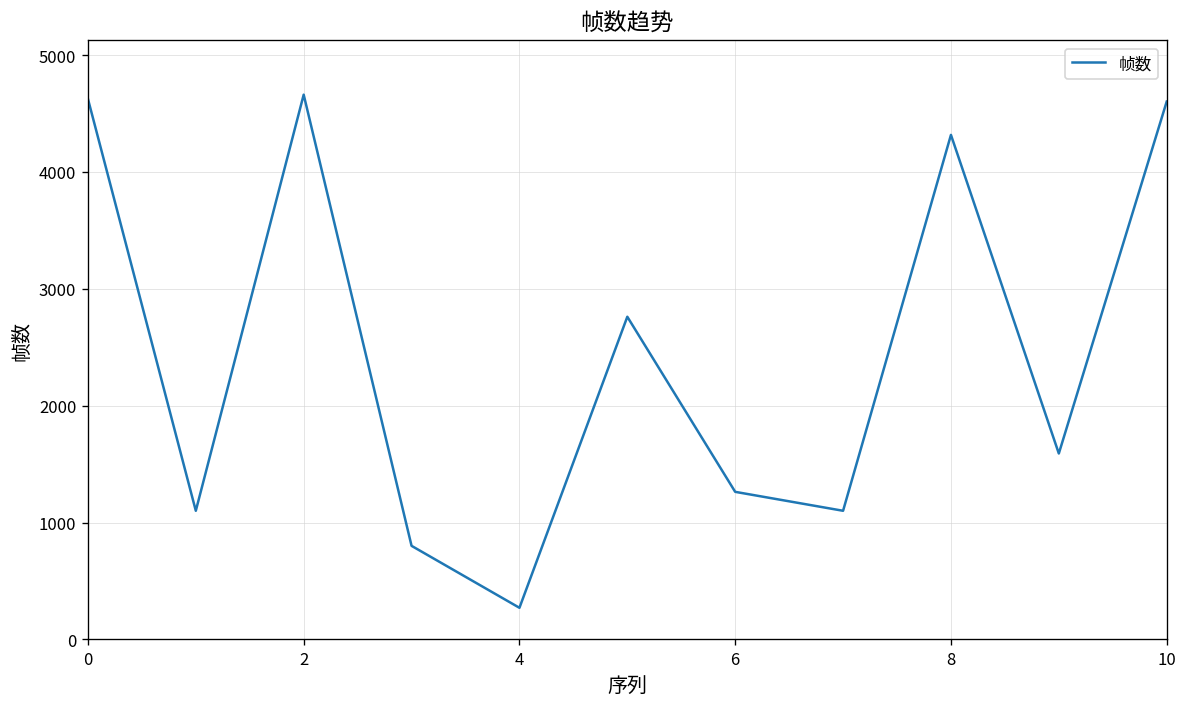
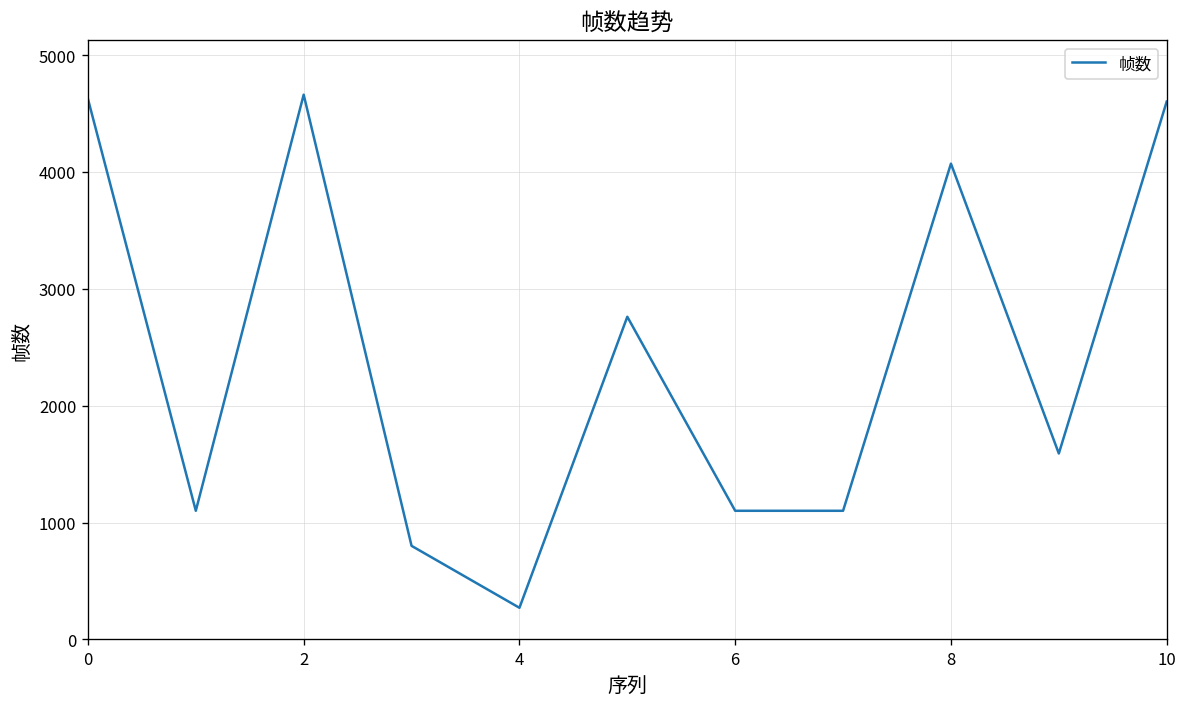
6: 1300 -> 1100
8: 4300 -> 4100
